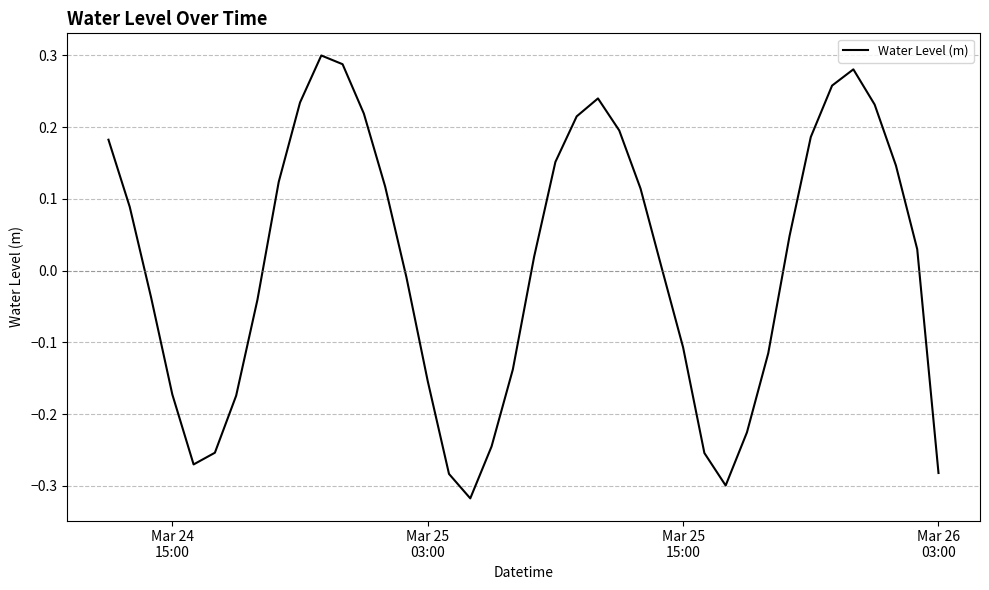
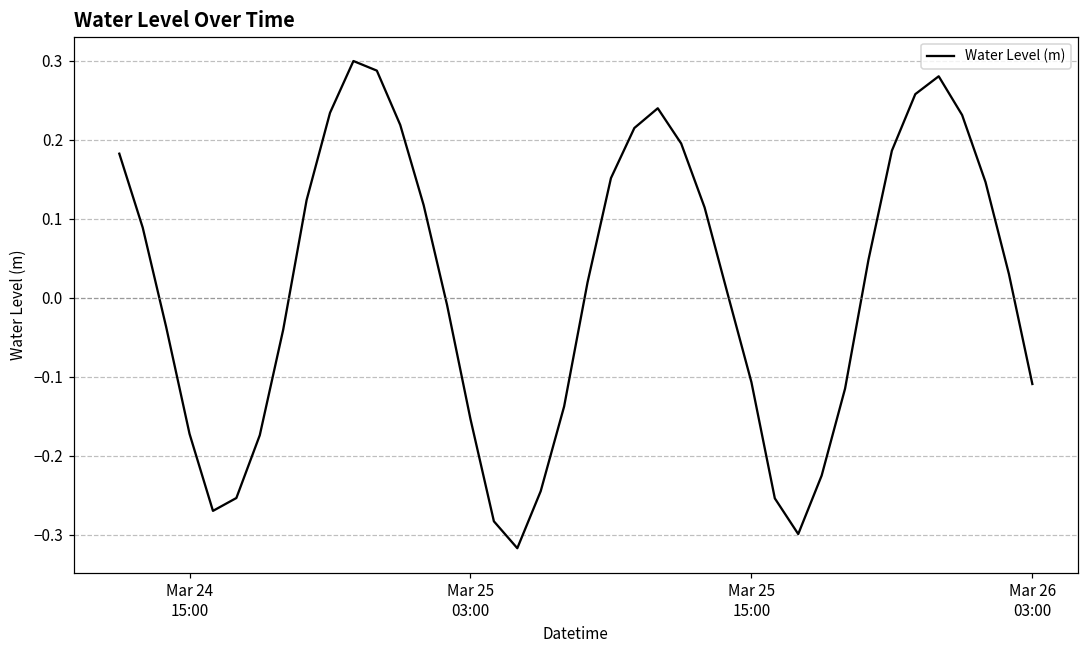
Mar 26 03:00: -0.28 -> -0.11
